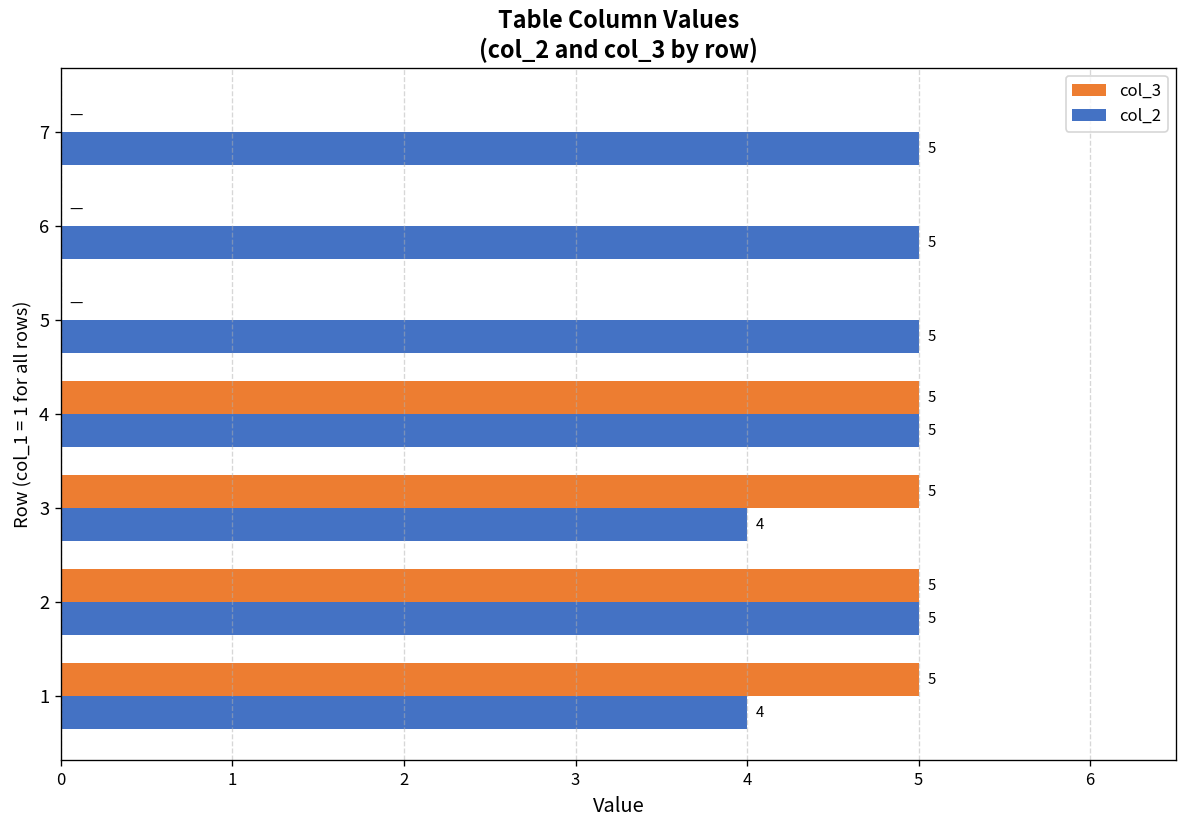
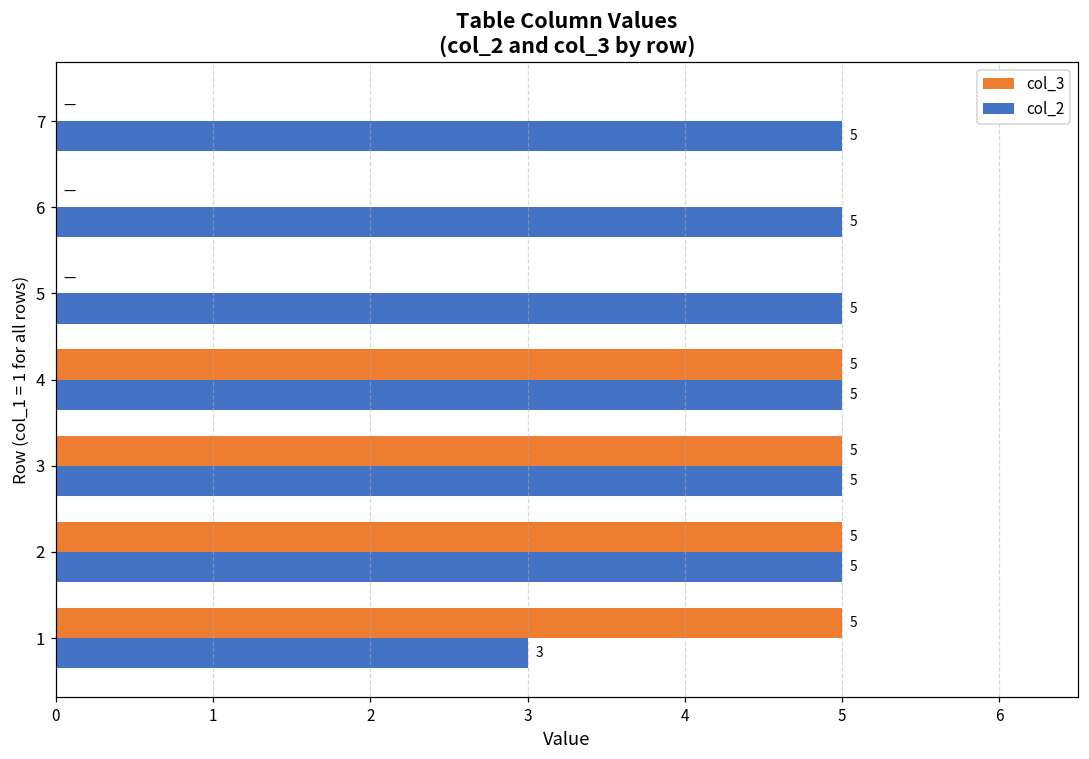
col_2, 3: 4 -> 5
col_2, 1: 4 -> 3
